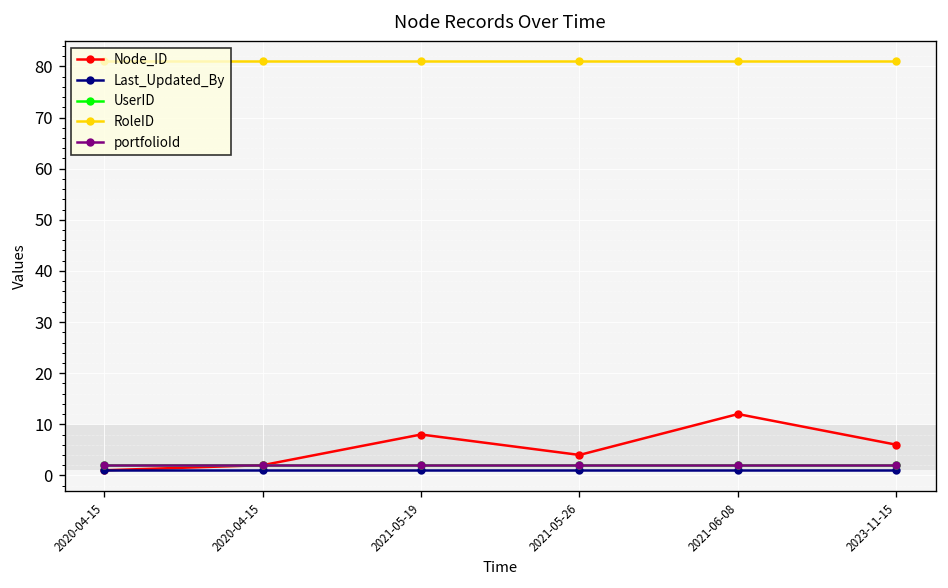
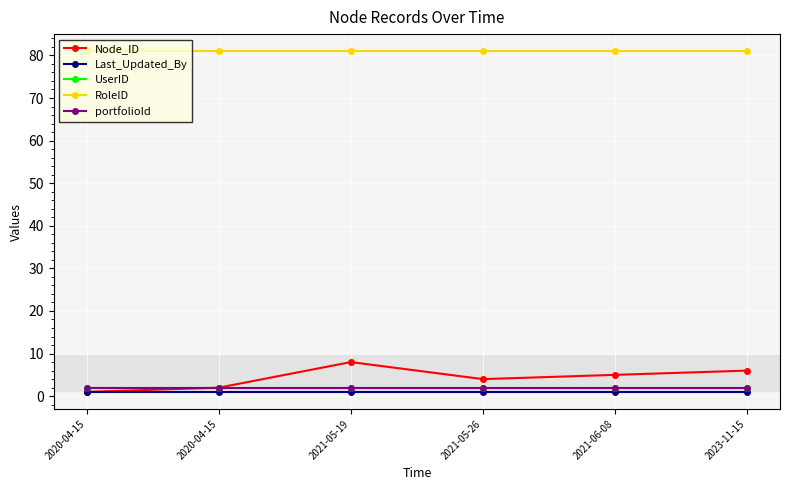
Node_ID, 2021-06-08: 12 -> 5
